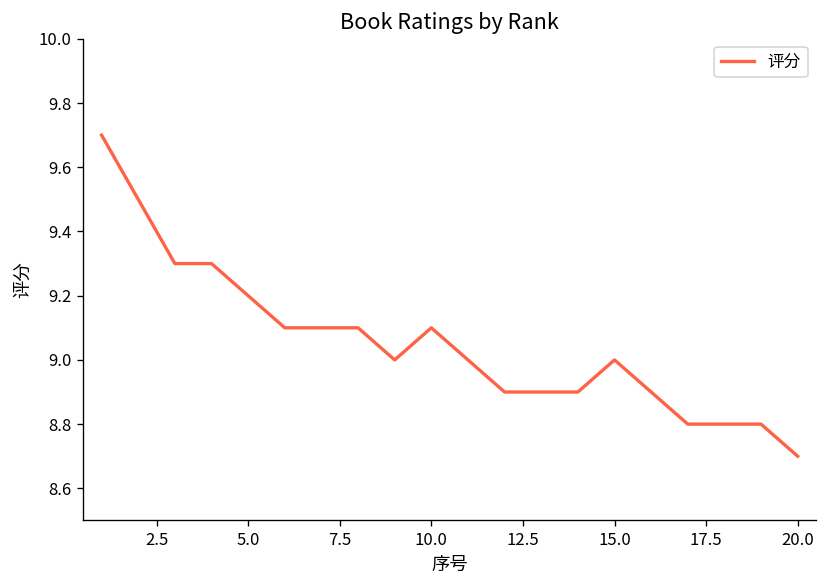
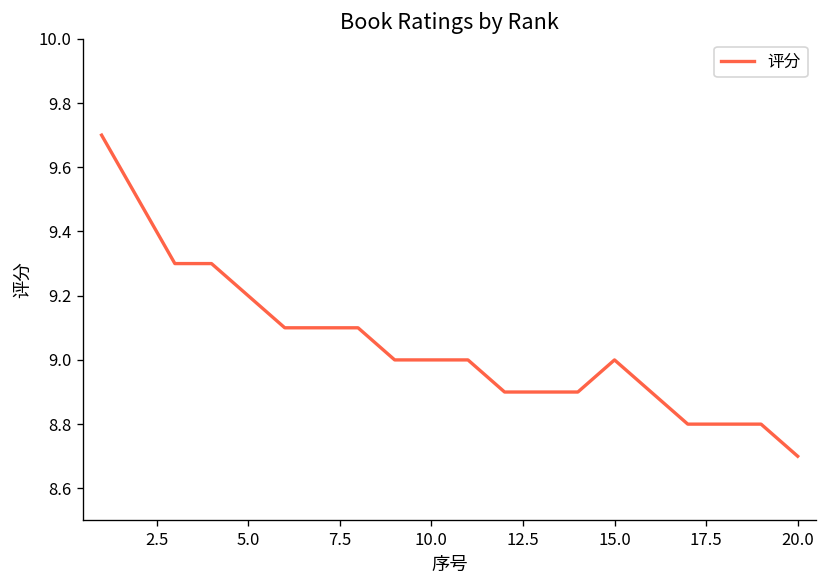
10.0: 9.1 -> 9.0
